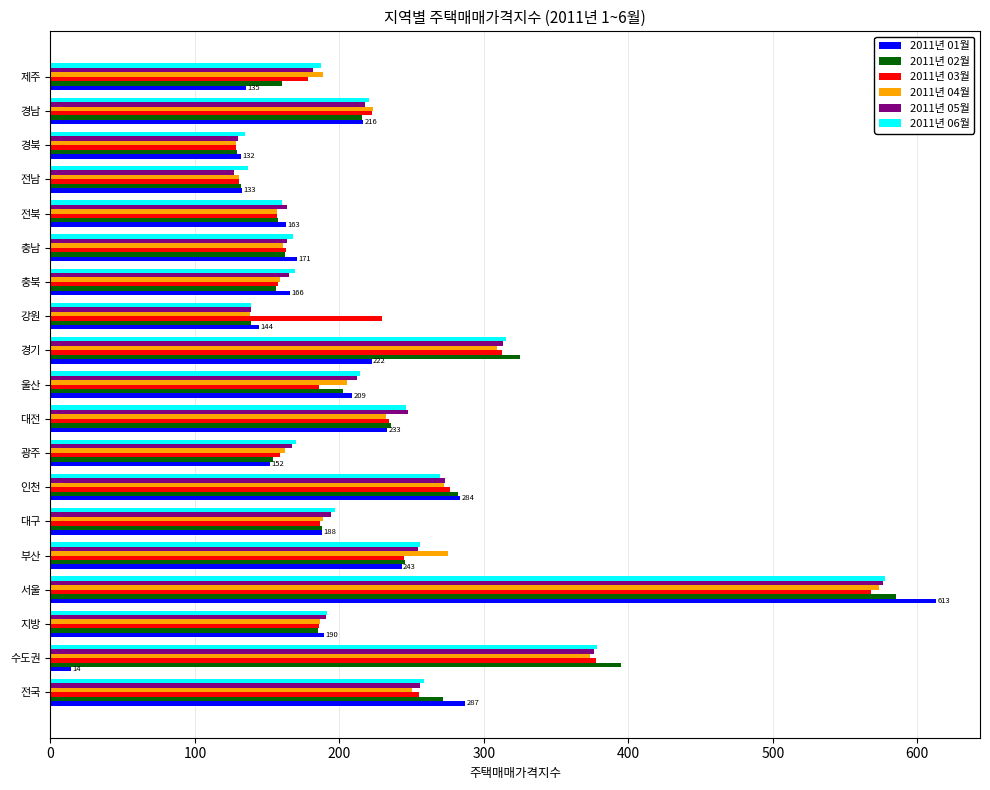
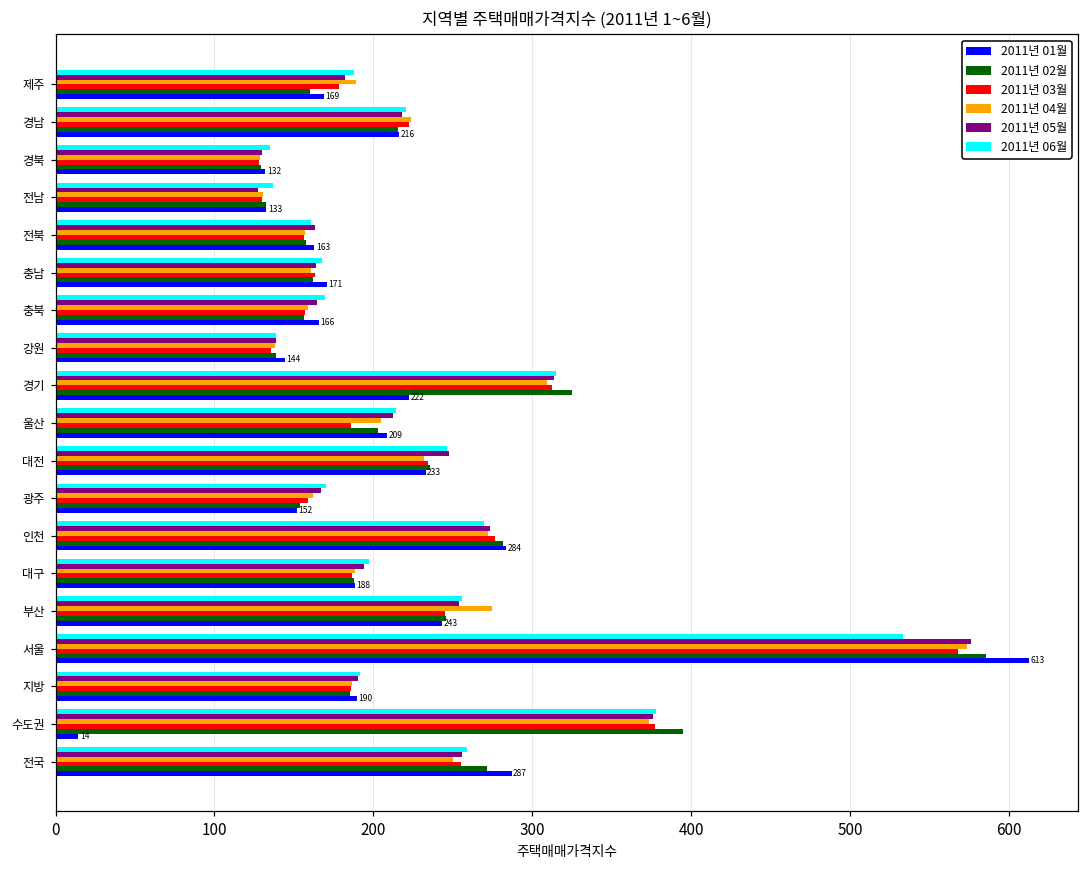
2011년 01월, 제주: 135 -> 169
2011년 03월, 강원: 229 -> 136
2011년 06월, 서울: 578 -> 533
